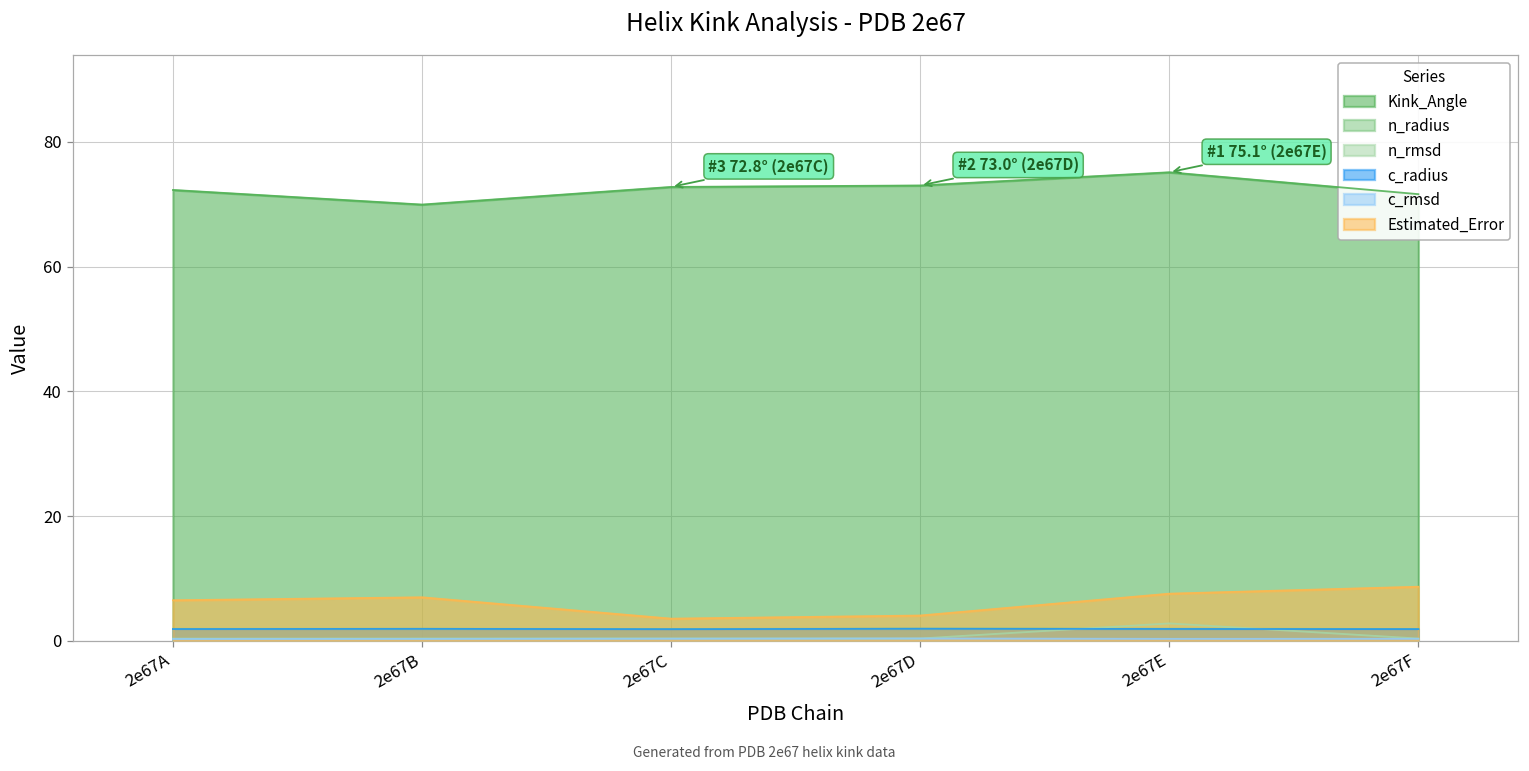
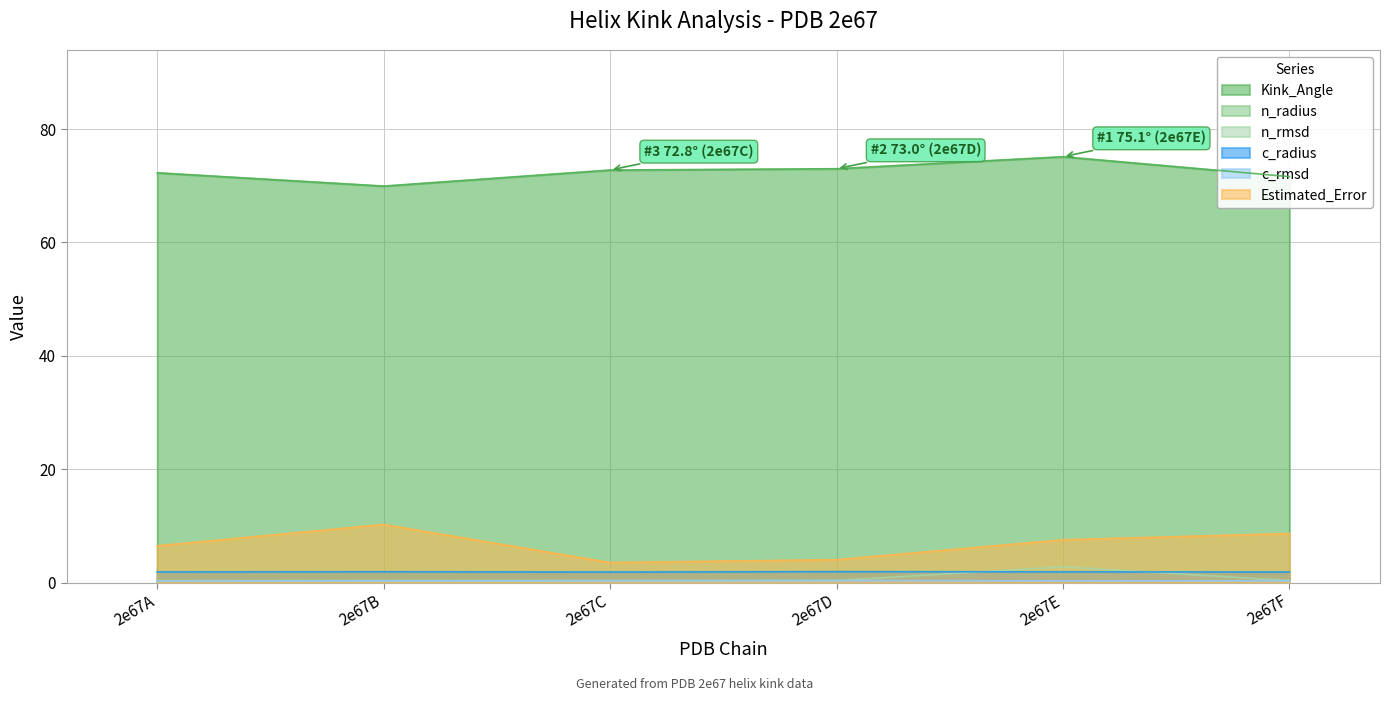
Estimated_Error, 2e67B: 7 -> 10
